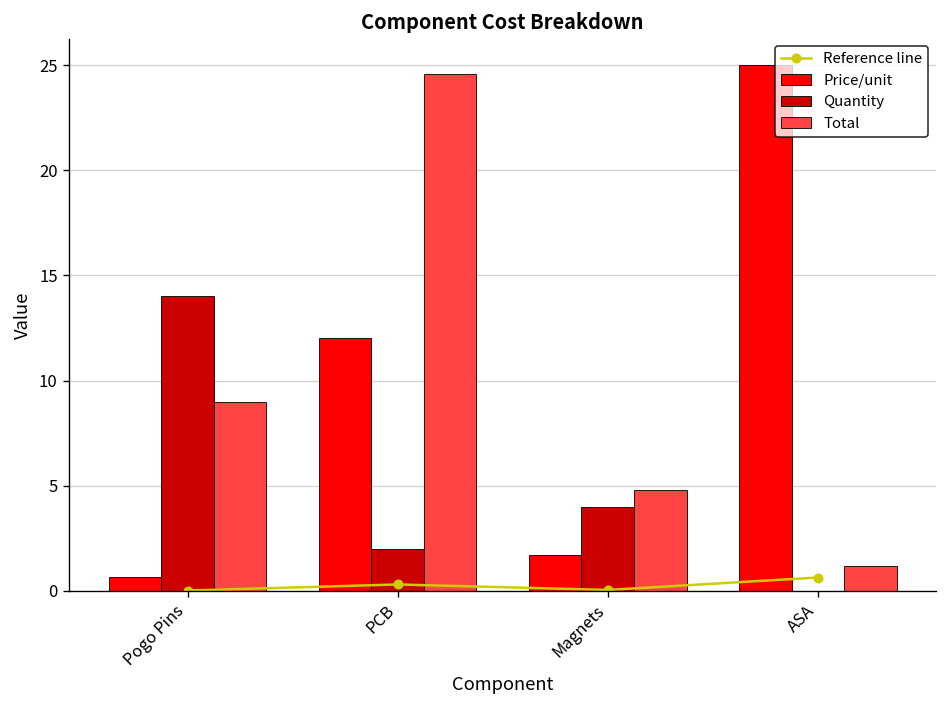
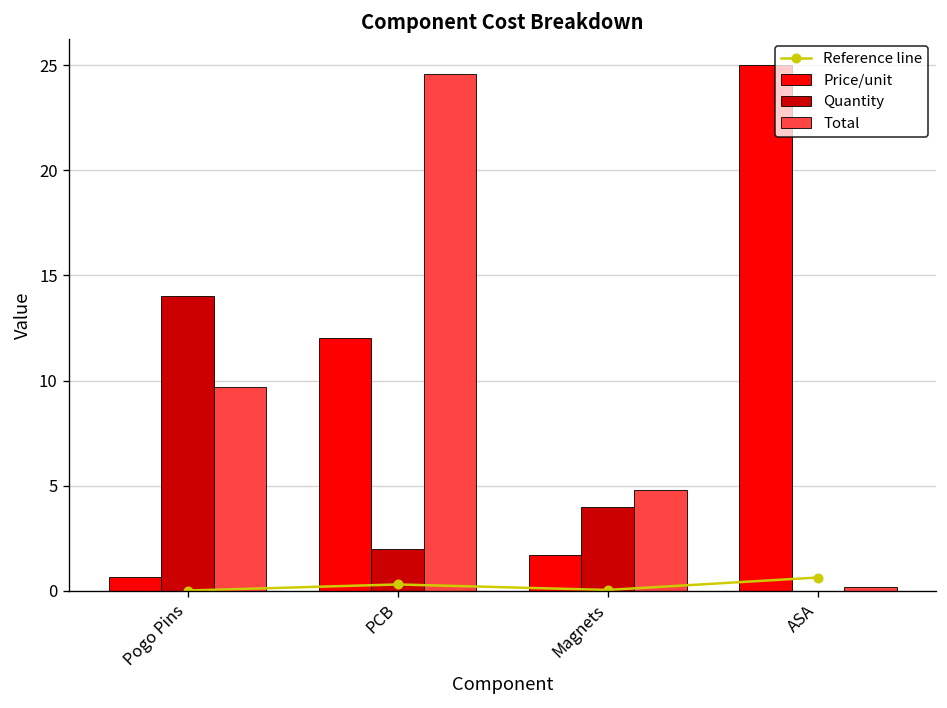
Total, Pogo Pins: 9.0 -> 9.7
Total, ASA: 1.2 -> 0.2
